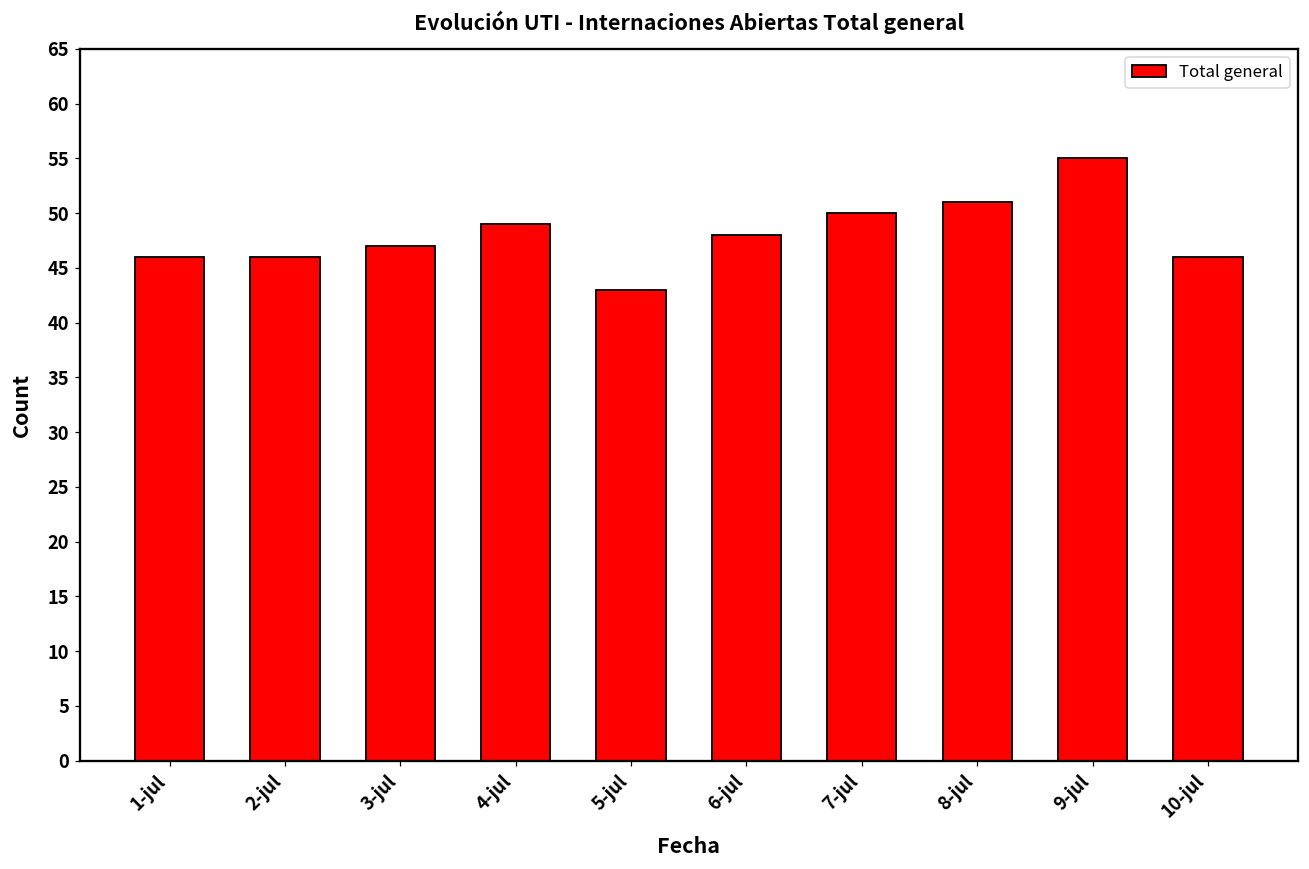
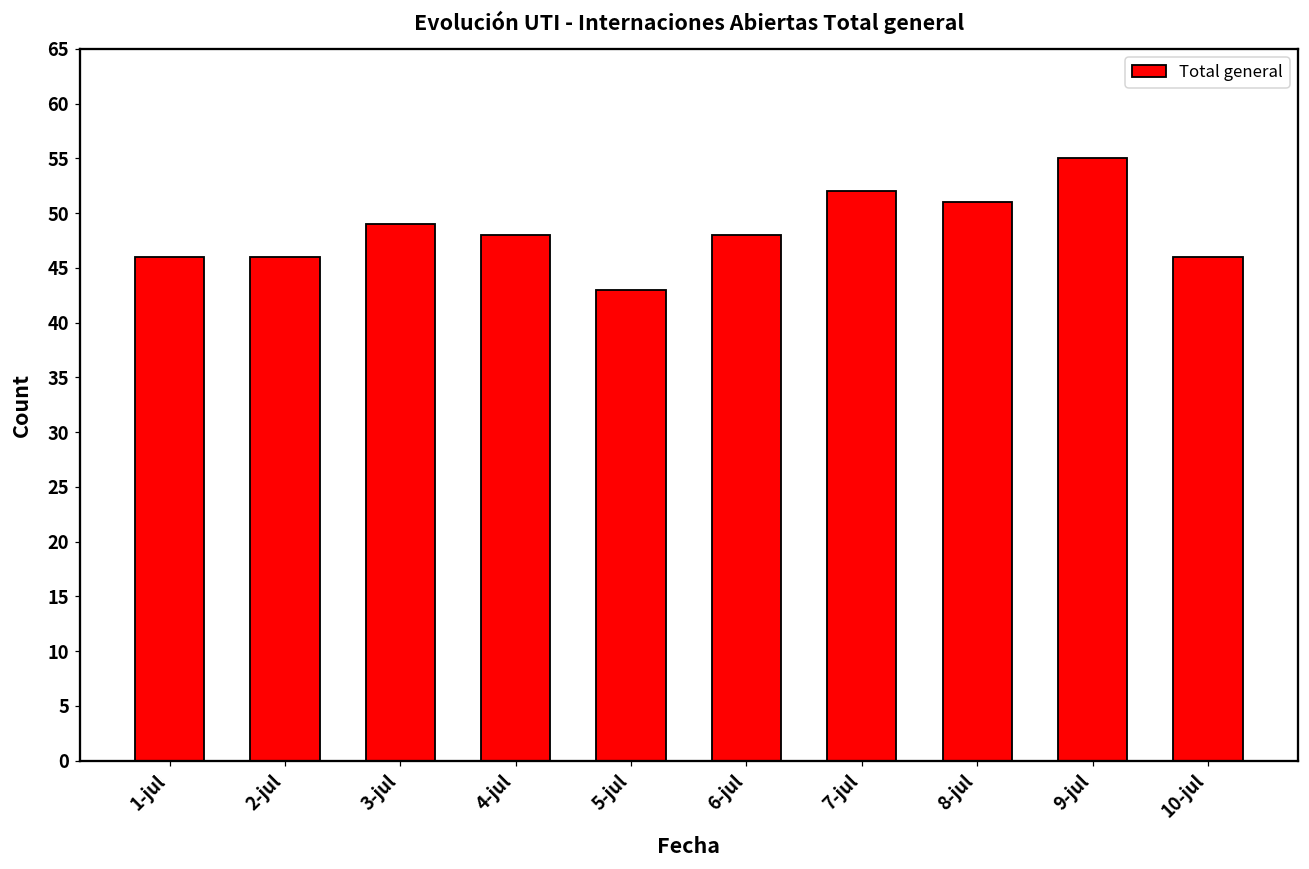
3-jul: 47 -> 49
4-jul: 49 -> 48
7-jul: 50 -> 52
